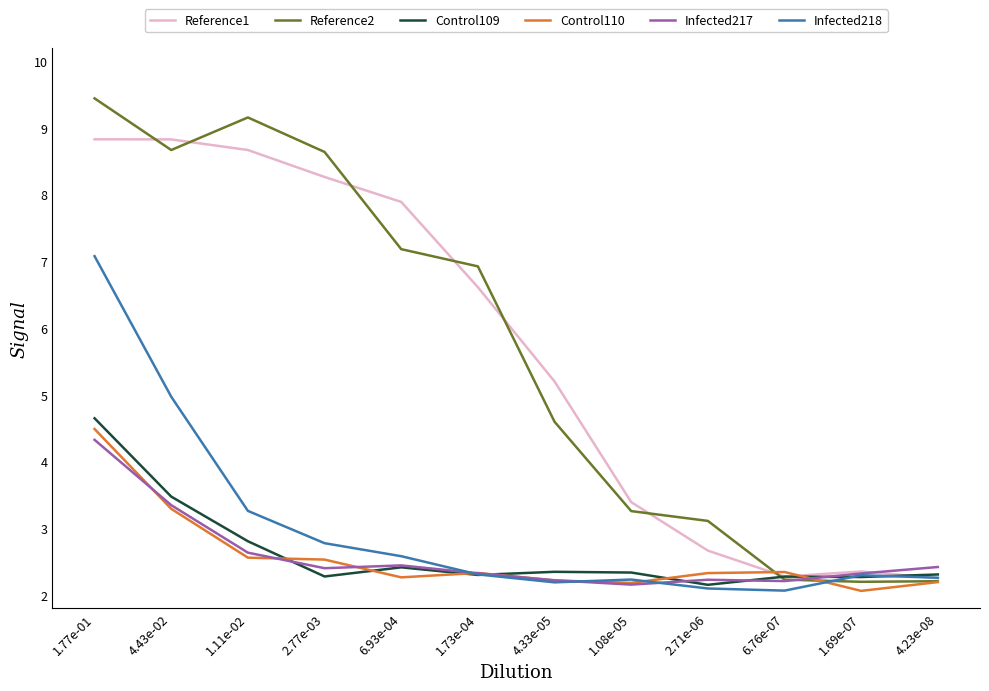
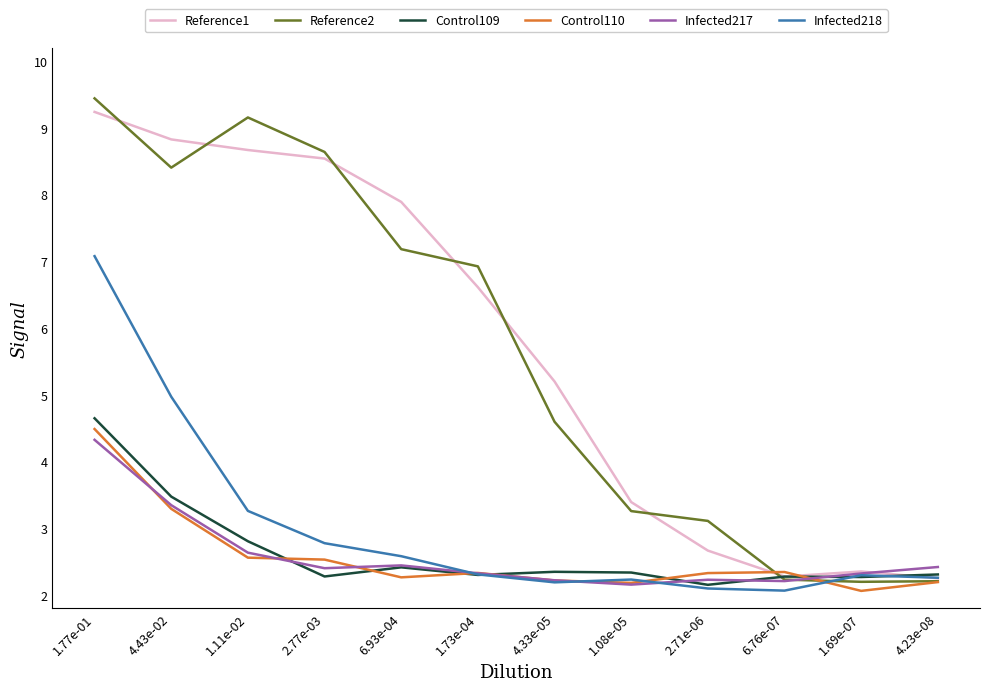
Reference1, 1.77e-01: 8.8 -> 9.2
Reference2, 4.43e-02: 8.7 -> 8.4
Reference1, 2.77e-03: 8.3 -> 8.5
